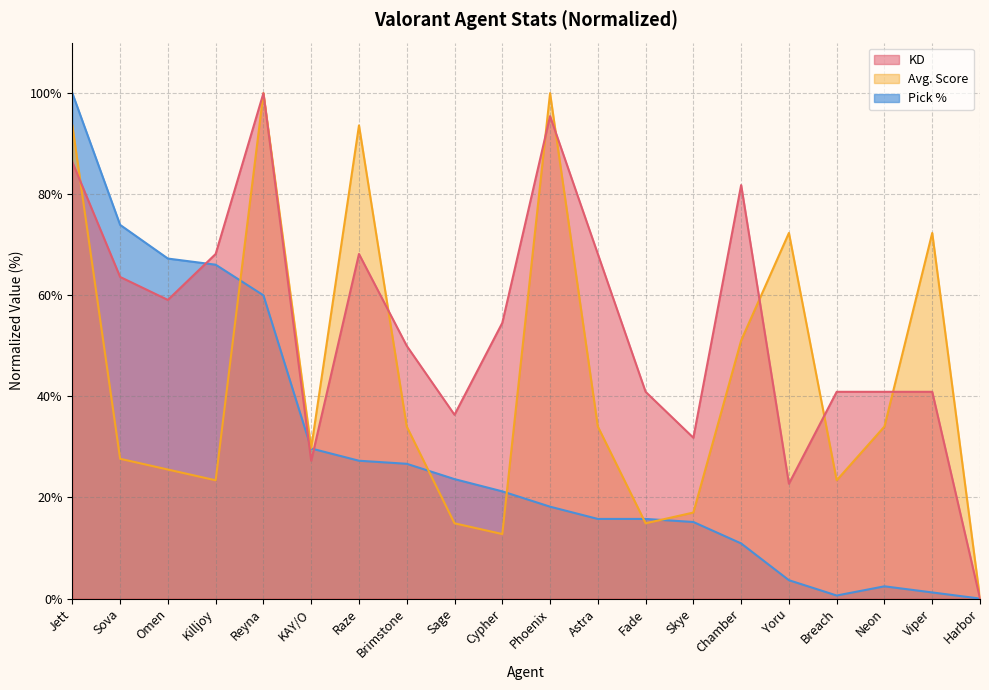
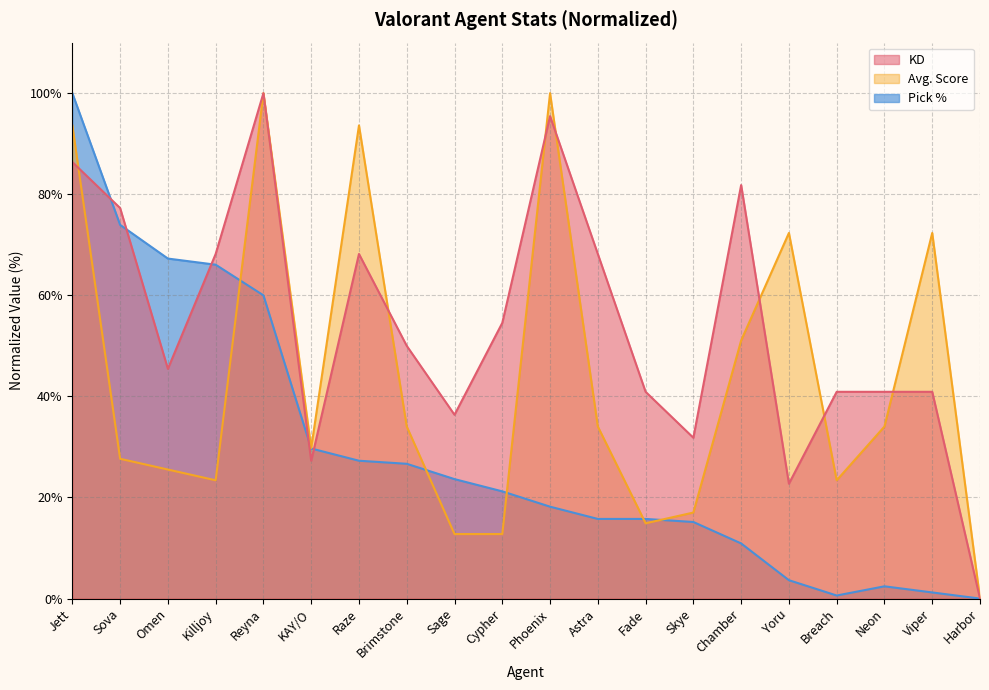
KD, Sova: 64% -> 77%
KD, Omen: 59% -> 45%
Avg. Score, Sage: 15% -> 13%
